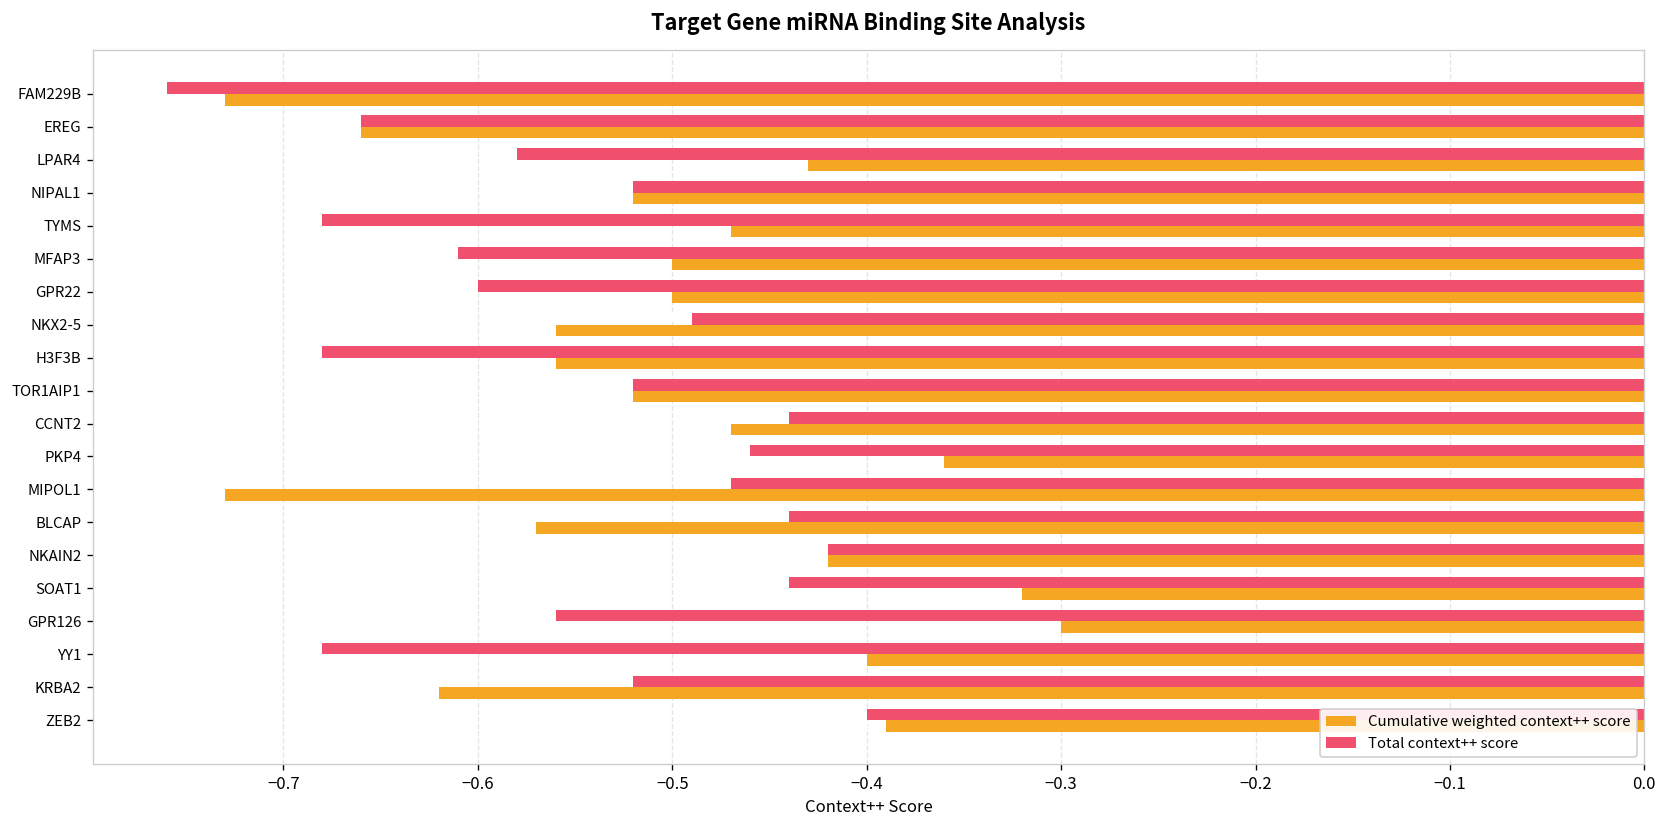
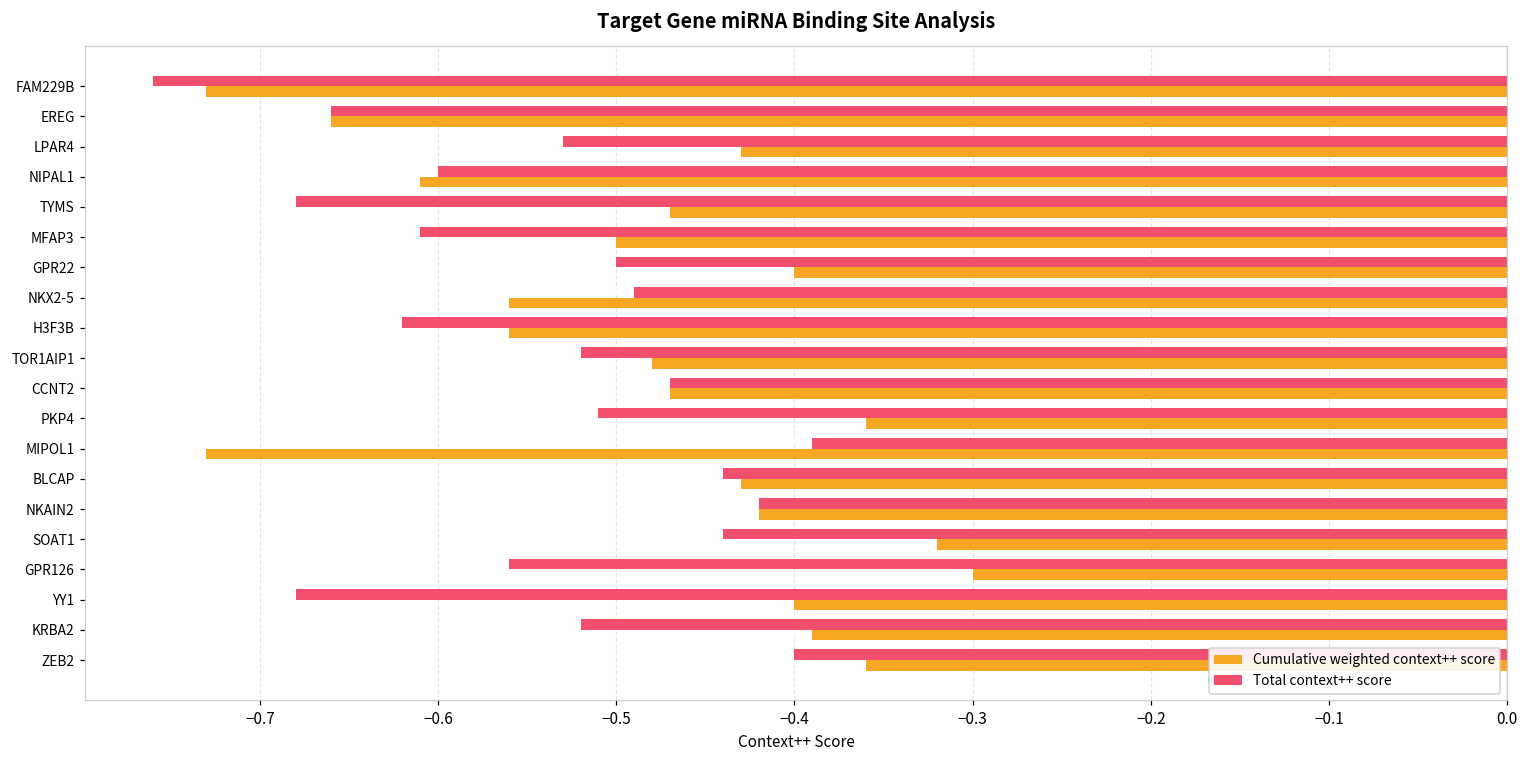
Total context++ score, LPAR4: -0.58 -> -0.53
Total context++ score, NIPAL1: -0.52 -> -0.60
Cumulative weighted context++ score, NIPAL1: -0.52 -> -0.61
Total context++ score, GPR22: -0.6 -> -0.5
Cumulative weighted context++ score, GPR22: -0.5 -> -0.4
Total context++ score, H3F3B: -0.68 -> -0.62
Cumulative weighted context++ score, TOR1AIP1: -0.52 -> -0.48
Total context++ score, CCNT2: -0.44 -> -0.47
Total context++ score, PKP4: -0.46 -> -0.51
Total context++ score, MIPOL1: -0.47 -> -0.39
Cumulative weighted context++ score, BLCAP: -0.57 -> -0.43
Cumulative weighted context++ score, KRBA2: -0.62 -> -0.39
Cumulative weighted context++ score, ZEB2: -0.39 -> -0.36
